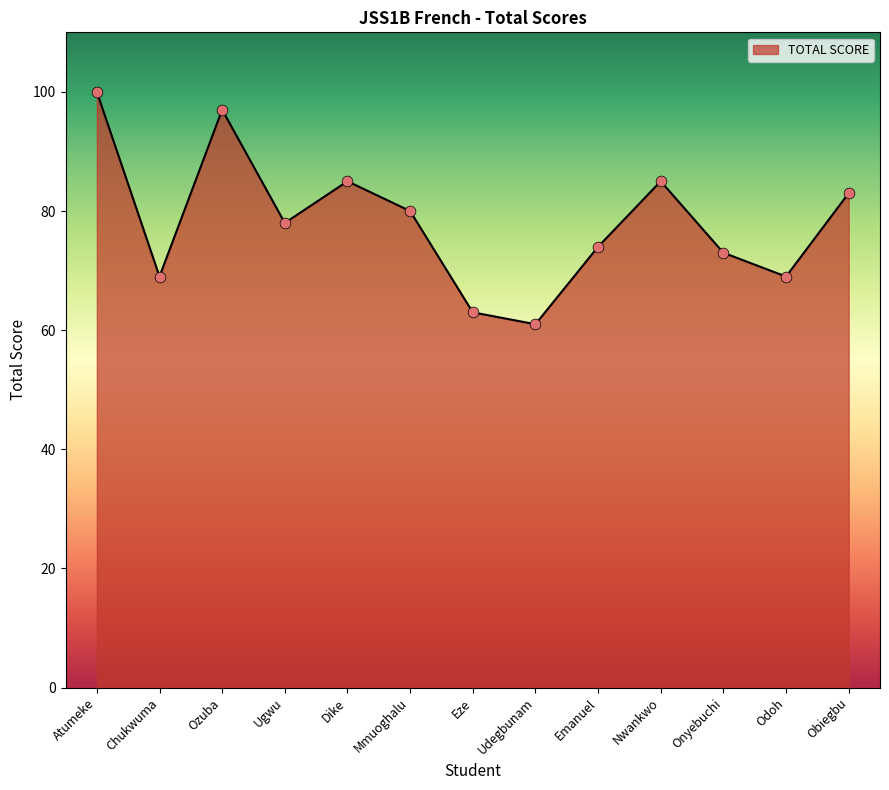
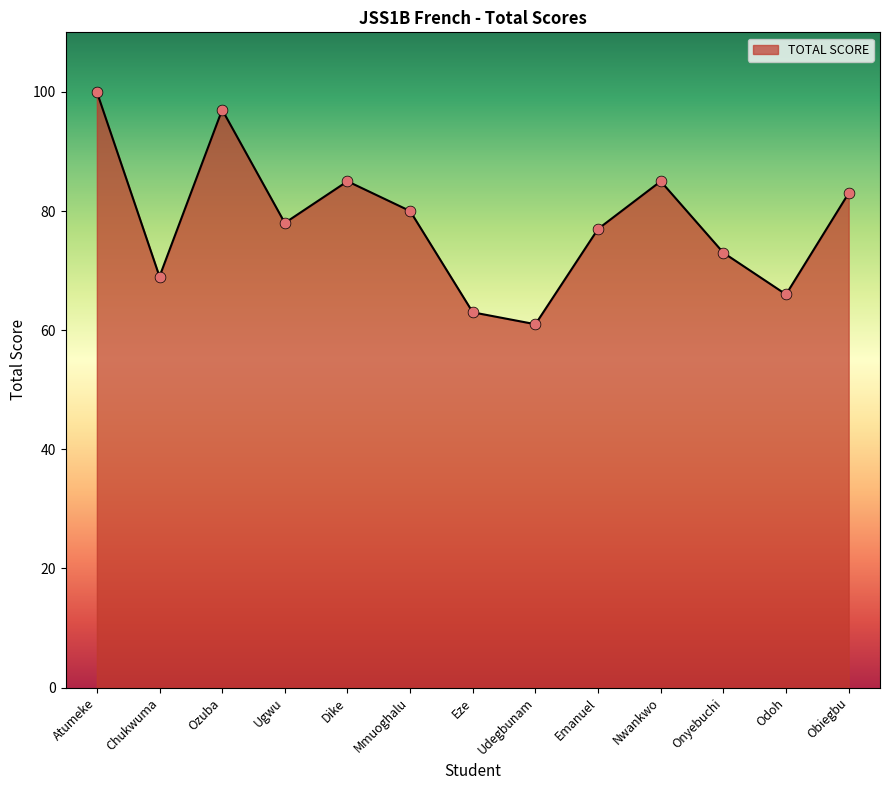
Emanuel: 74 -> 77
Odoh: 69 -> 66
